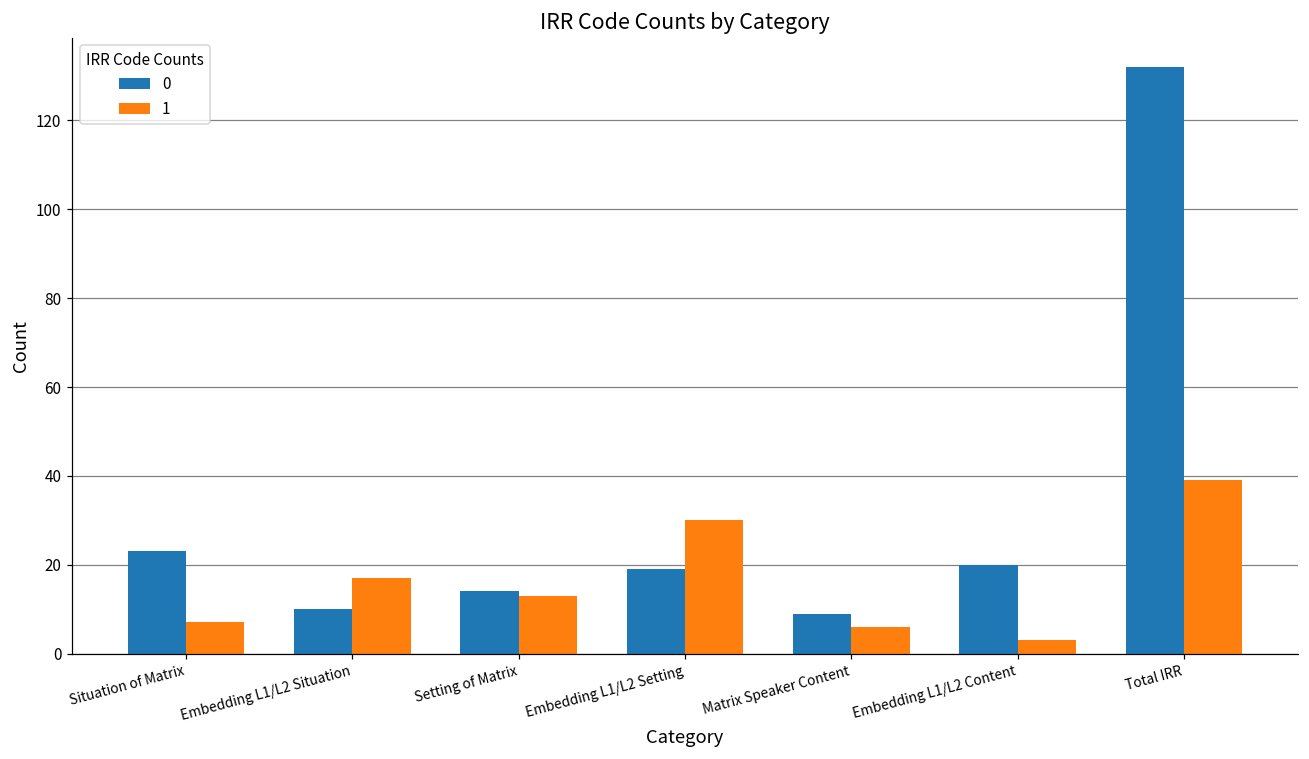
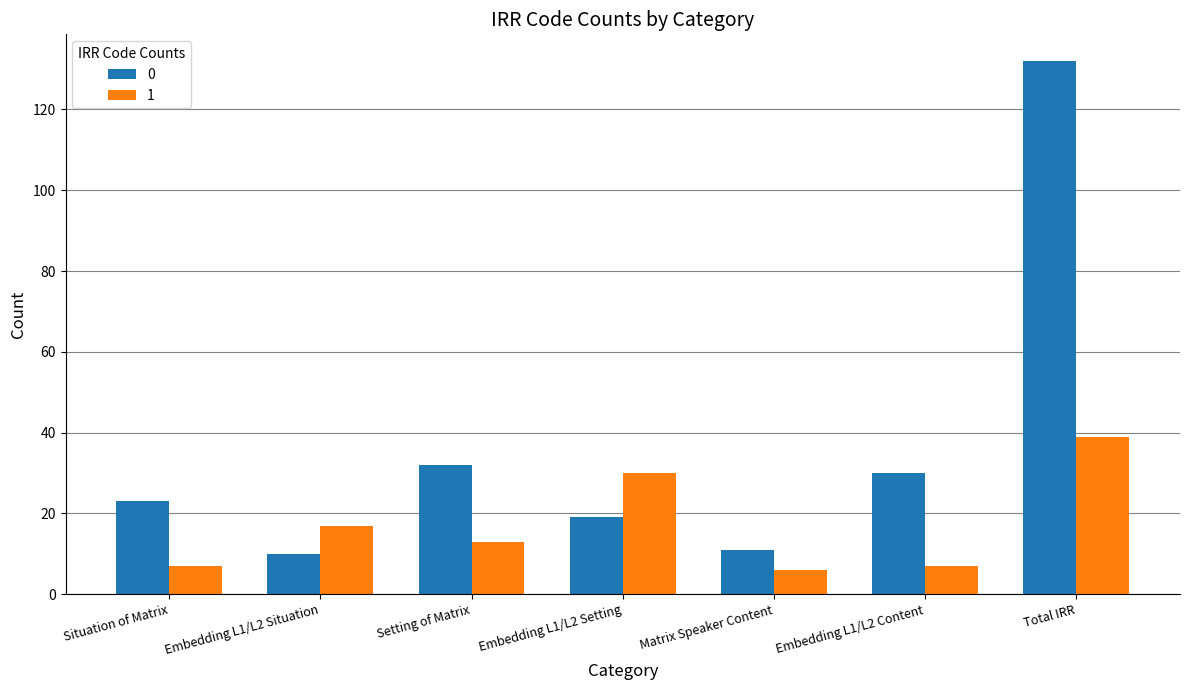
0, Setting of Matrix: 14 -> 32
0, Matrix Speaker Content: 9 -> 11
0, Embedding L1/L2 Content: 20 -> 30
1, Embedding L1/L2 Content: 3 -> 7
